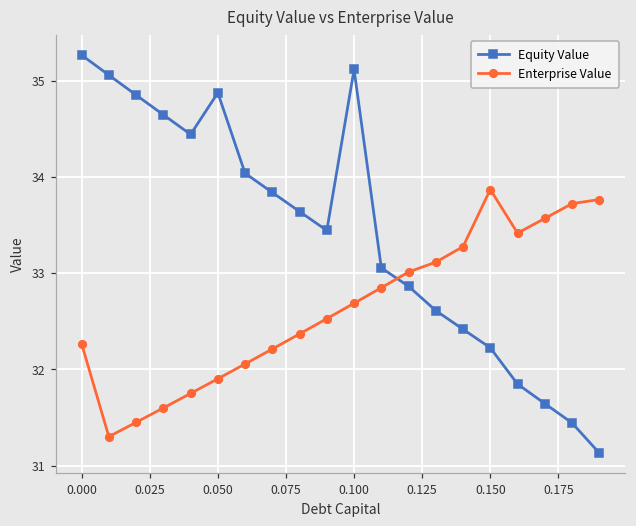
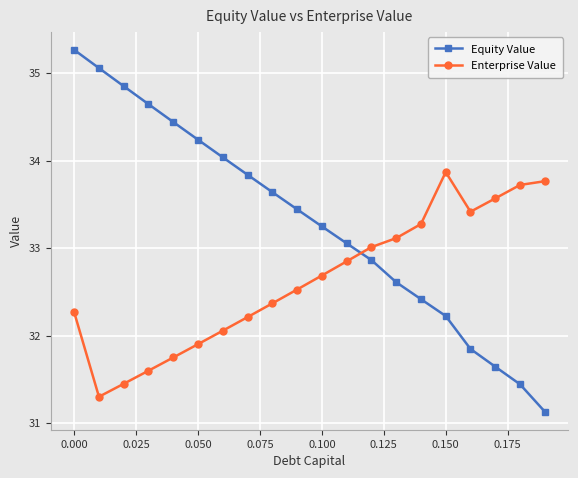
Equity Value, 0.050: 34.9 -> 34.2
Equity Value, 0.100: 35.1 -> 33.2
